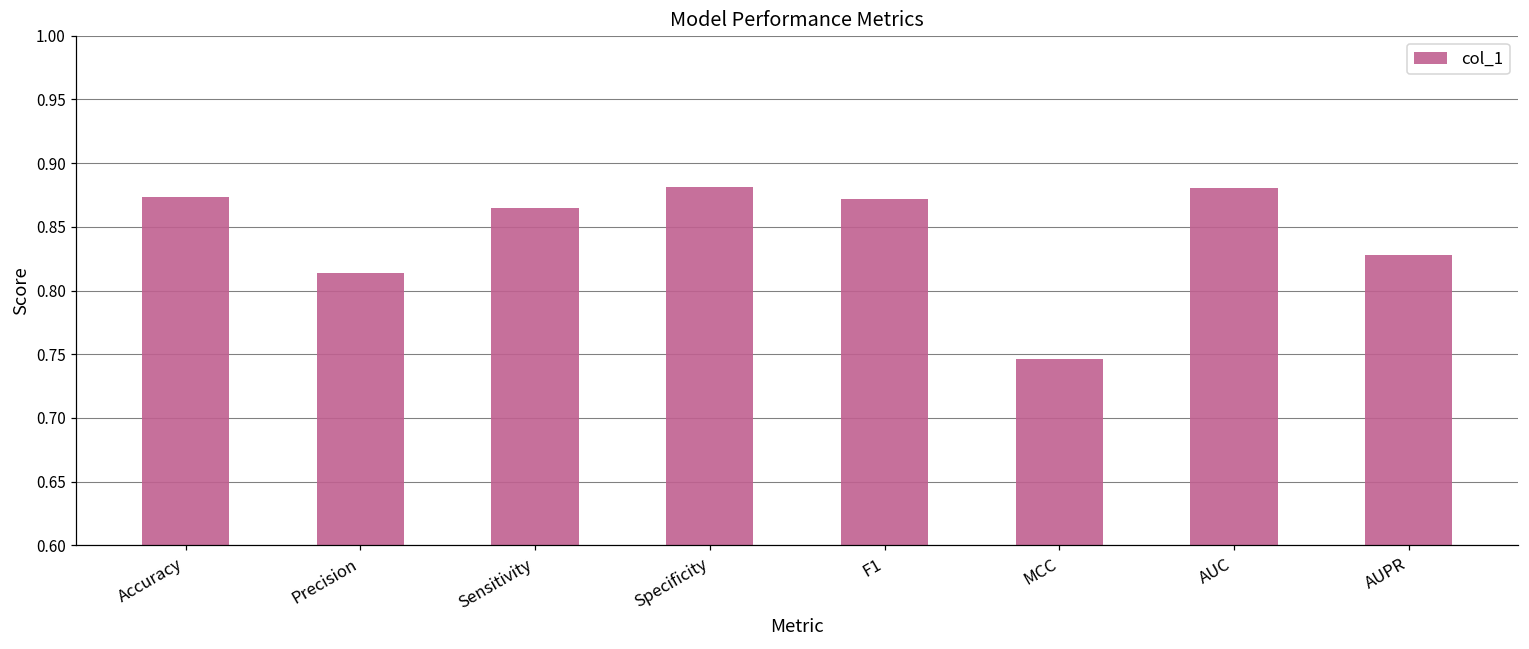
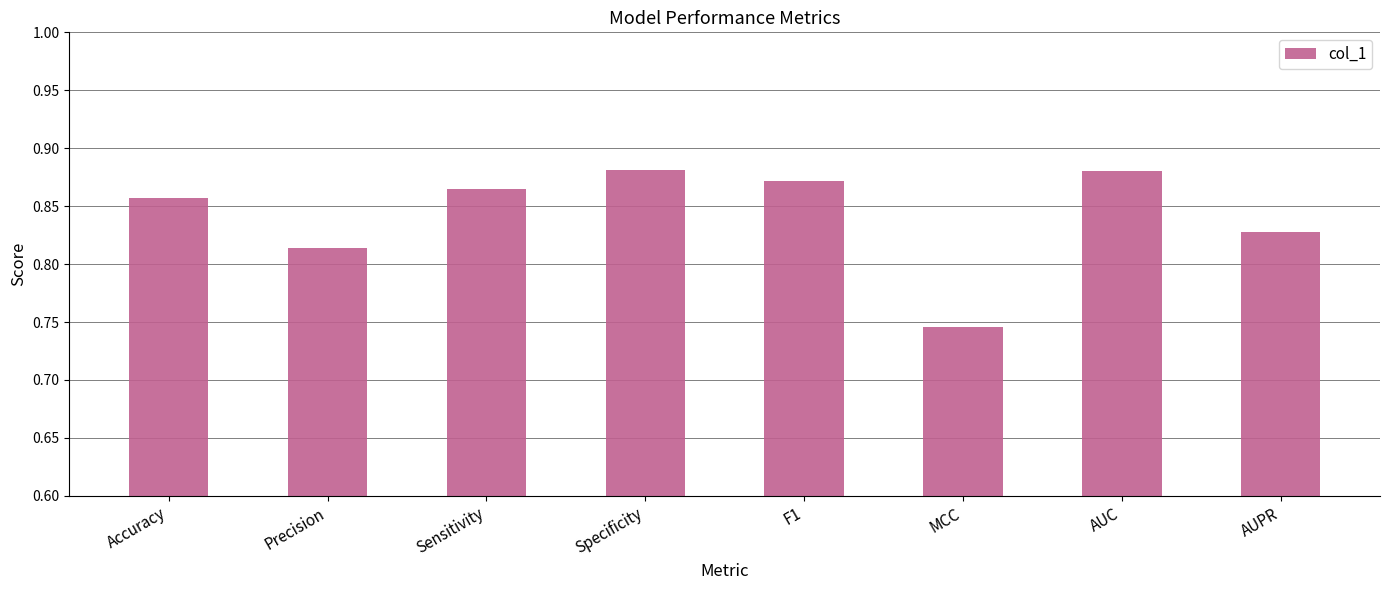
Accuracy: 0.873 -> 0.857
